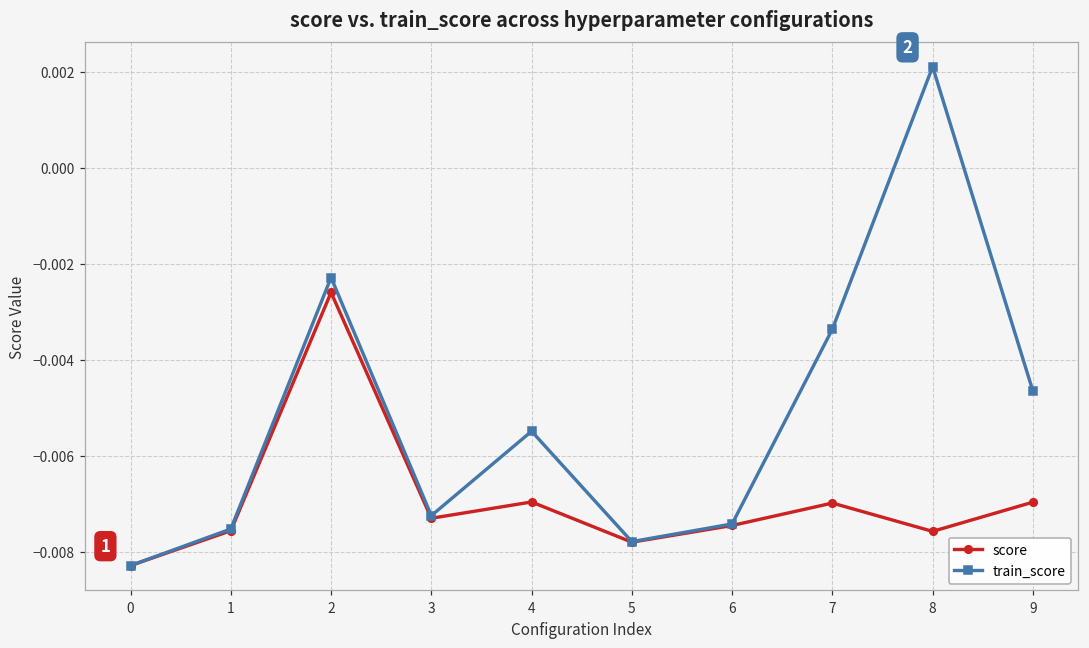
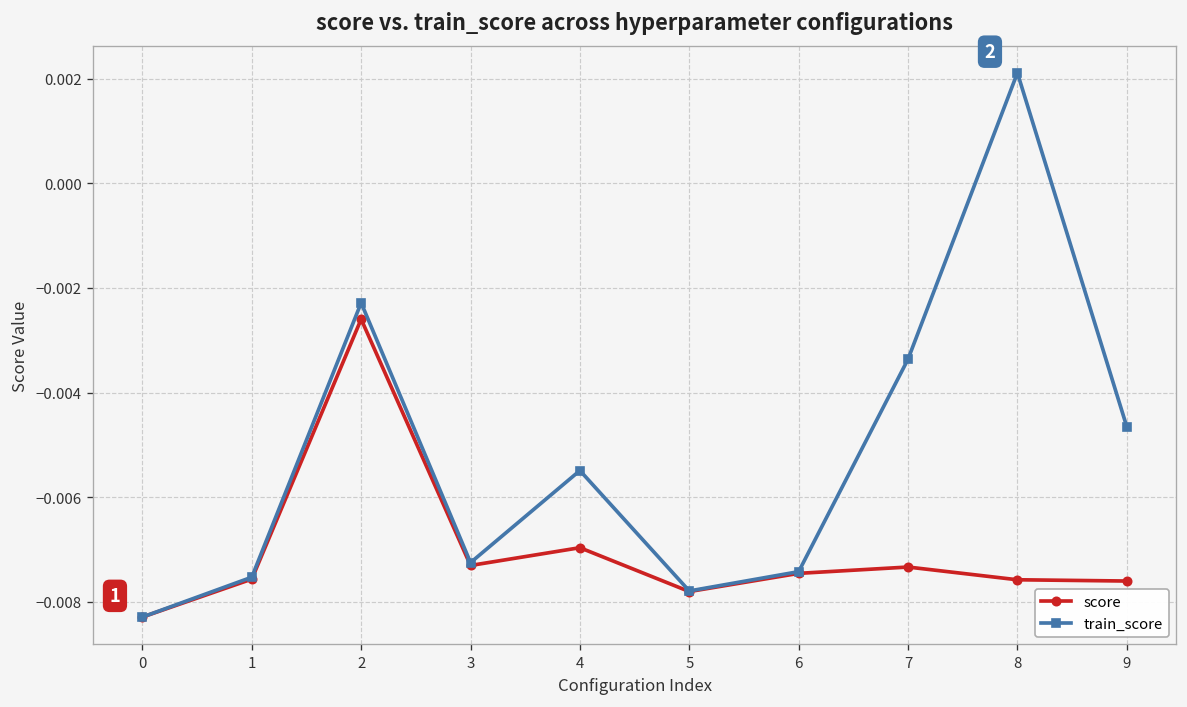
score, 7: -0.0070 -> -0.0073
score, 9: -0.0070 -> -0.0076
